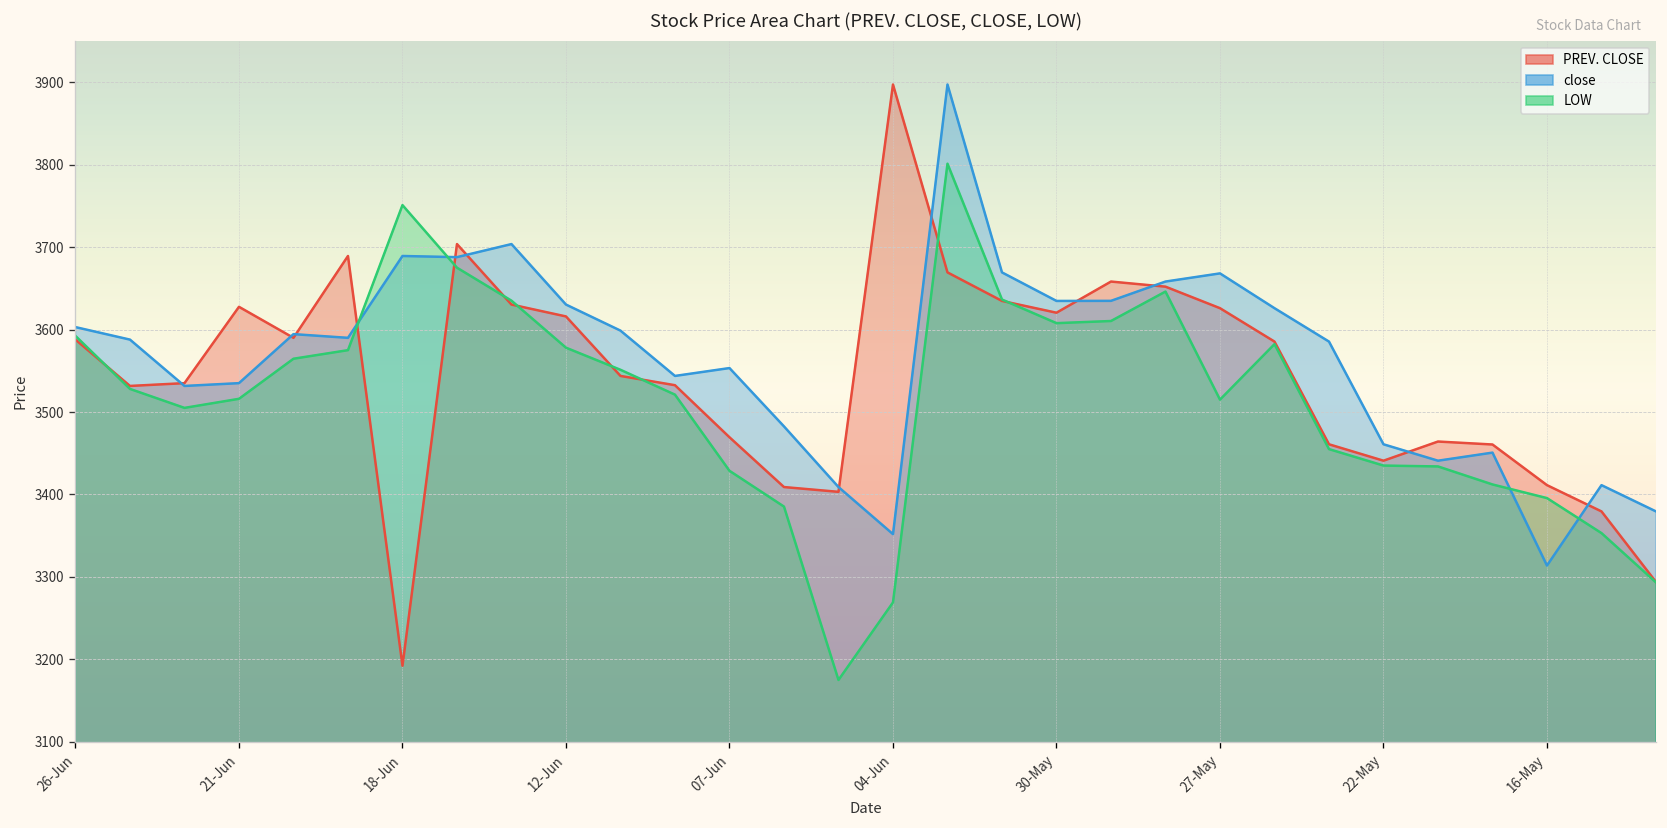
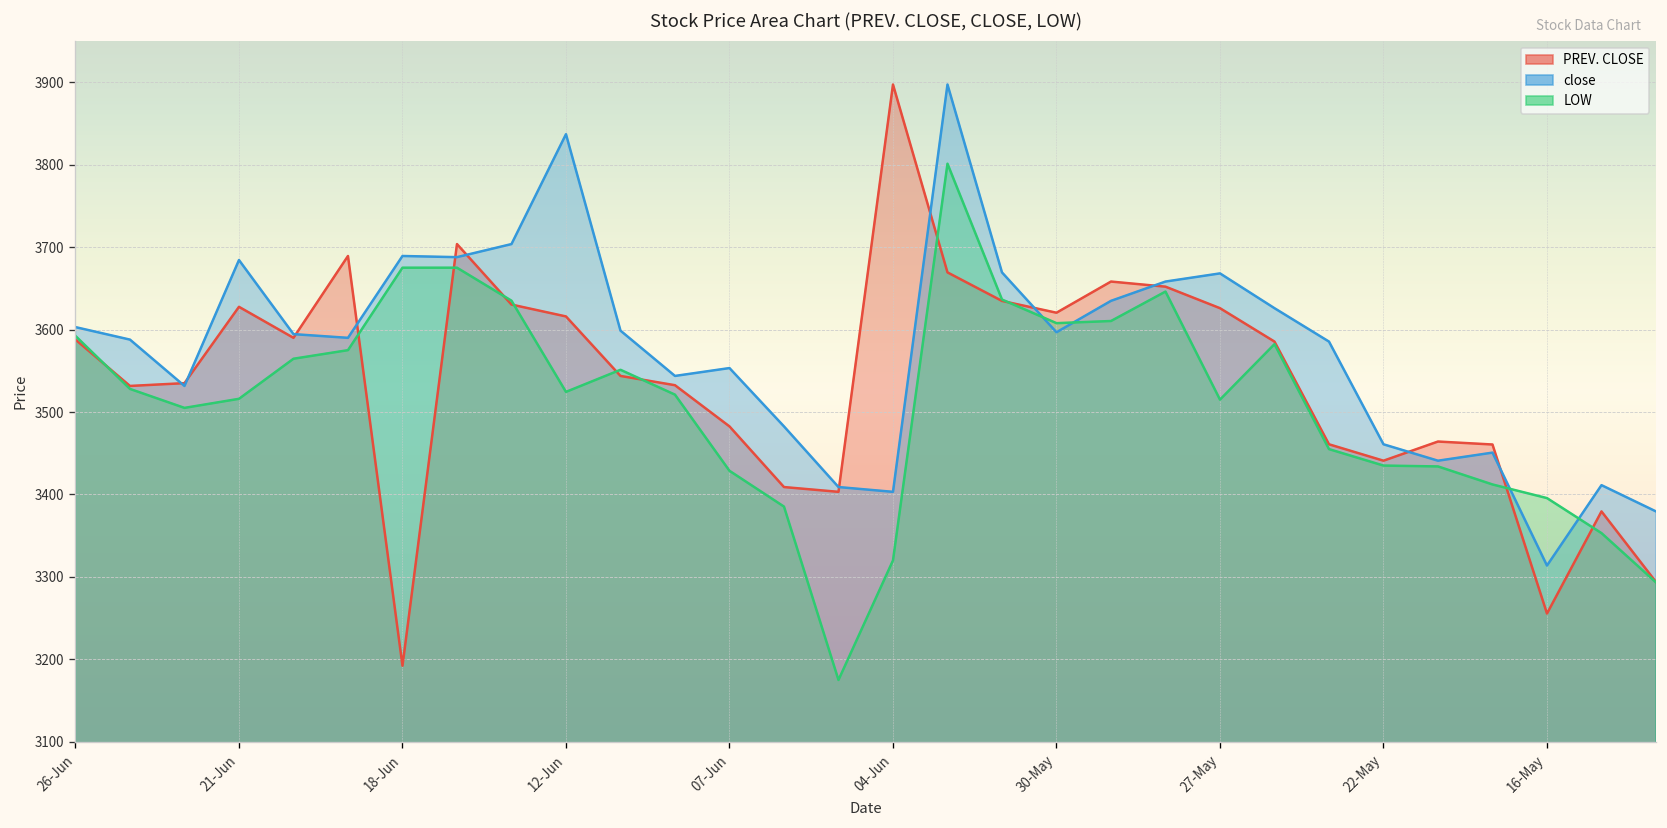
close, 21-Jun: 3540 -> 3680
LOW, 18-Jun: 3750 -> 3680
close, 12-Jun: 3630 -> 3840
LOW, 12-Jun: 3580 -> 3520
PREV. CLOSE, 07-Jun: 3470 -> 3480
close, 04-Jun: 3350 -> 3400
LOW, 04-Jun: 3270 -> 3320
close, 30-May: 3630 -> 3600
PREV. CLOSE, 16-May: 3410 -> 3260
